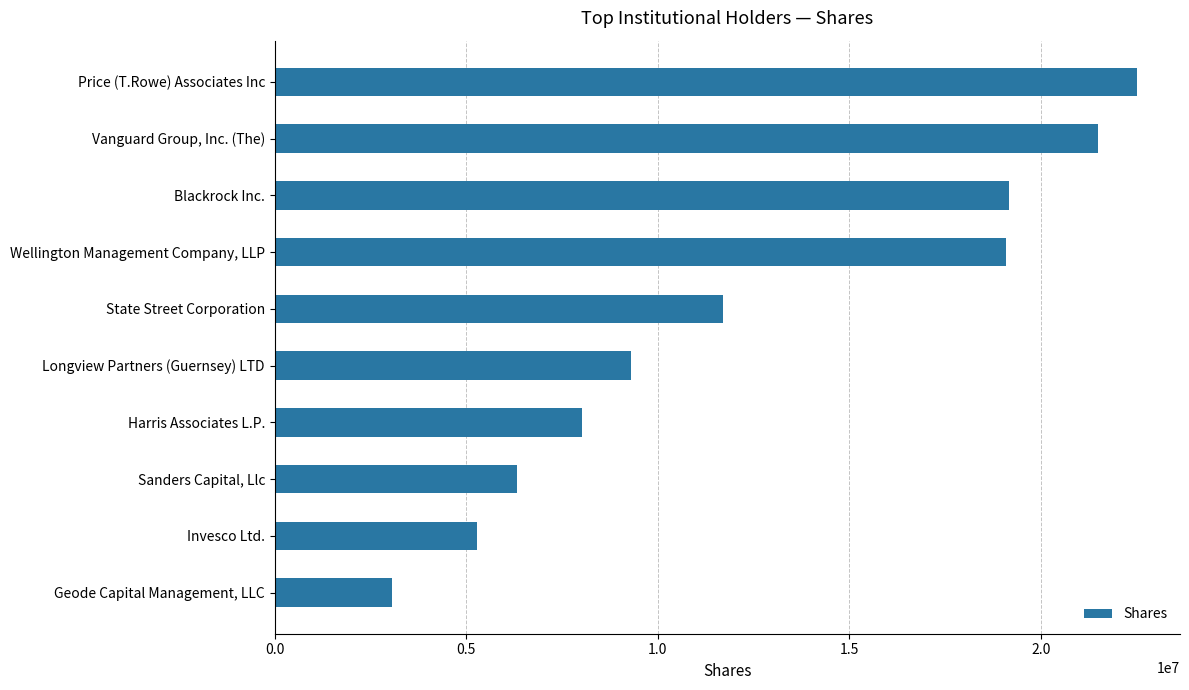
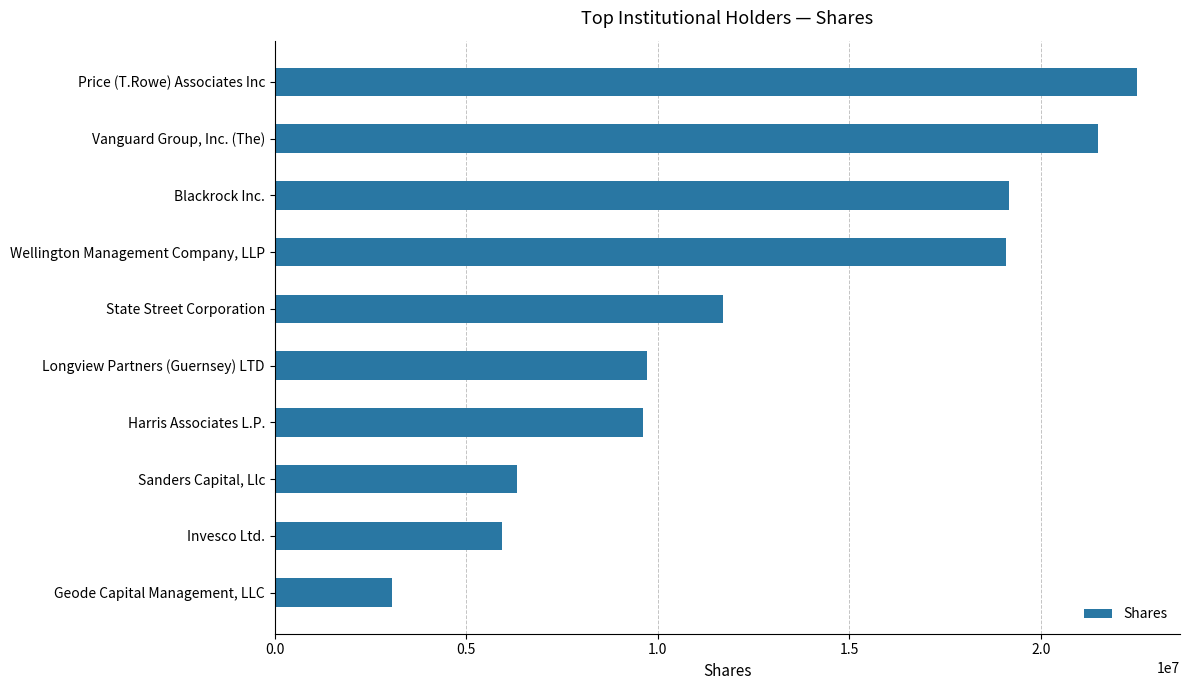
Longview Partners (Guernsey) LTD: 9300000 -> 9700000
Harris Associates L.P.: 8000000 -> 9600000
Invesco Ltd.: 5300000 -> 5900000
